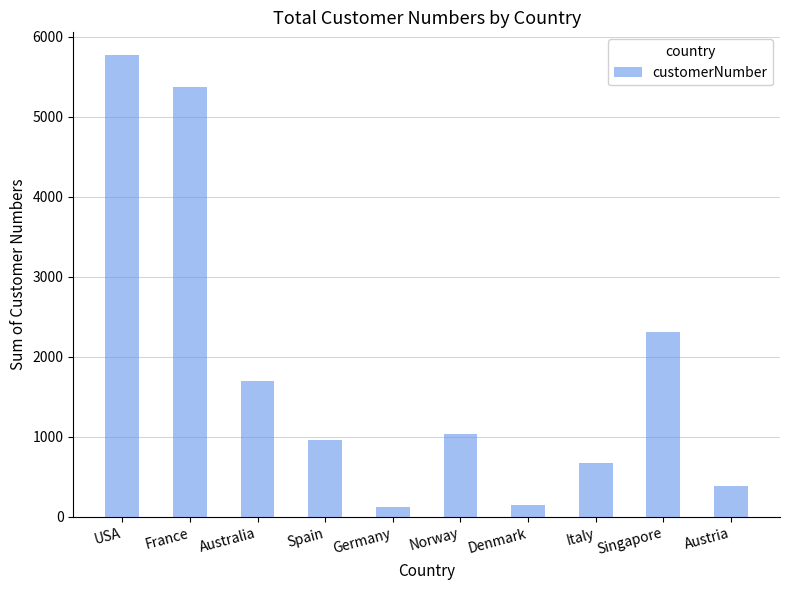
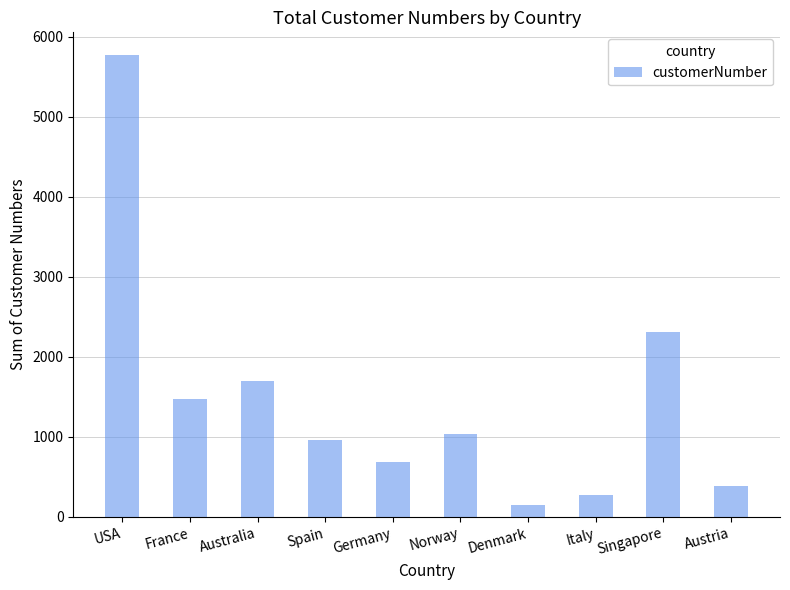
France: 5400 -> 1500
Germany: 100 -> 700
Italy: 700 -> 300
